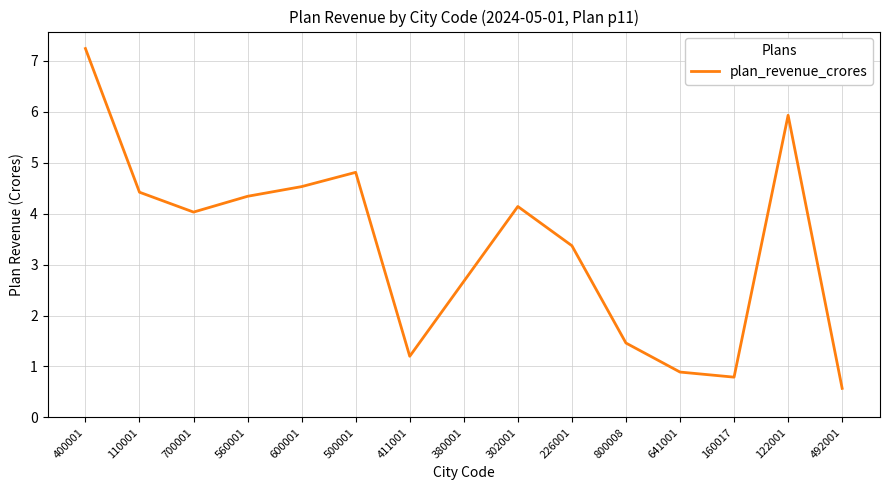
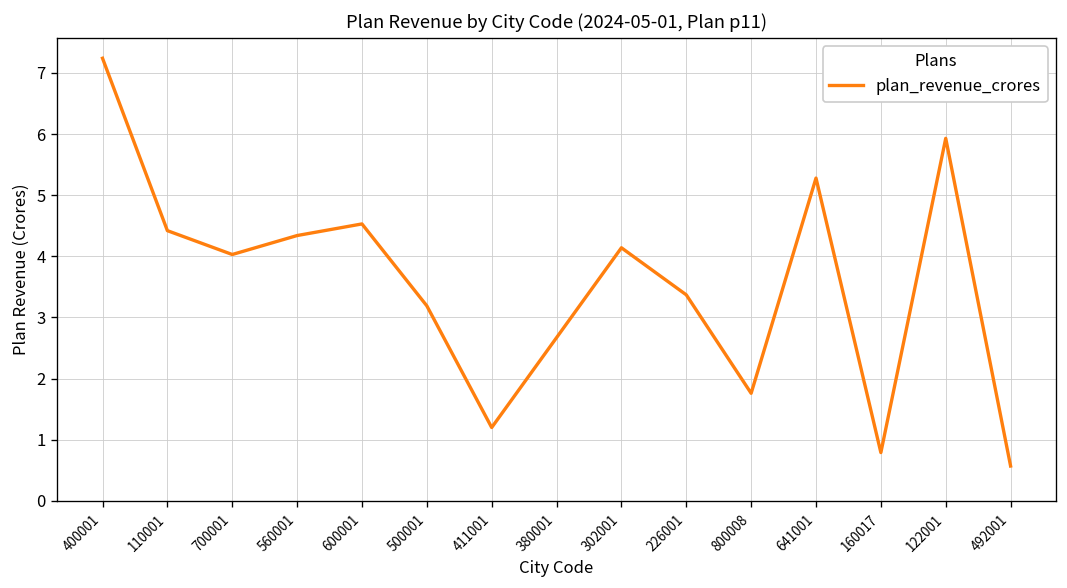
500001: 4.8 -> 3.2
800008: 1.5 -> 1.8
641001: 0.9 -> 5.3
